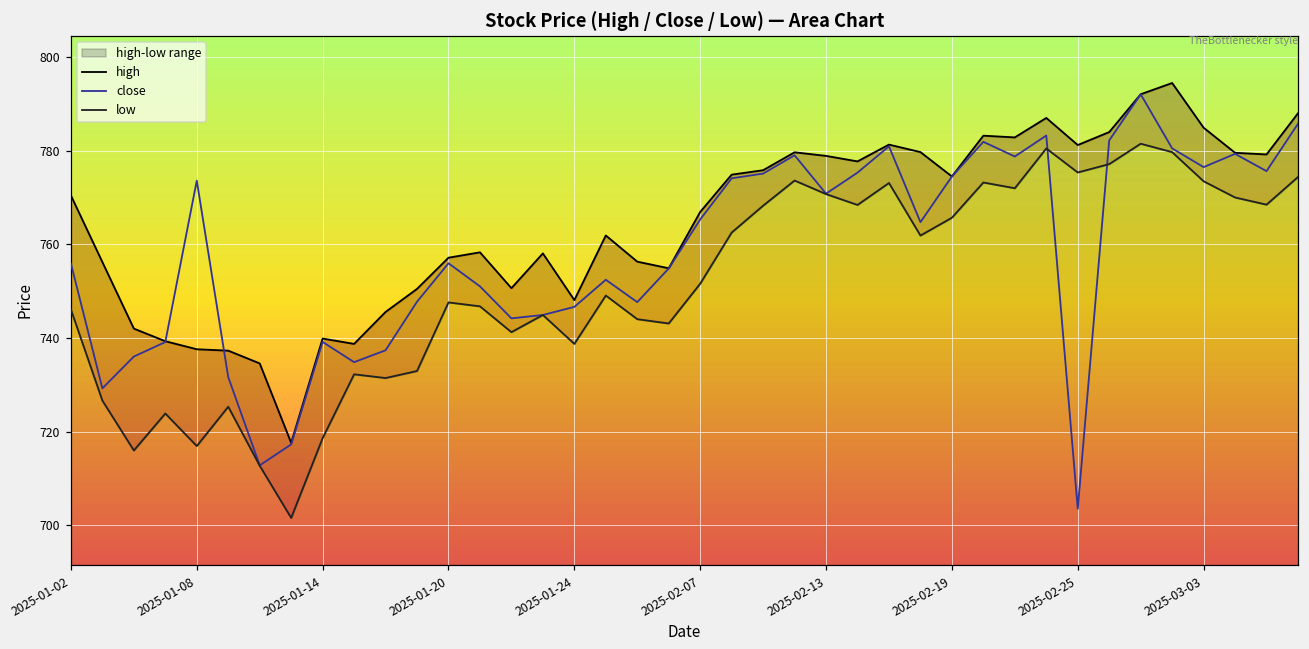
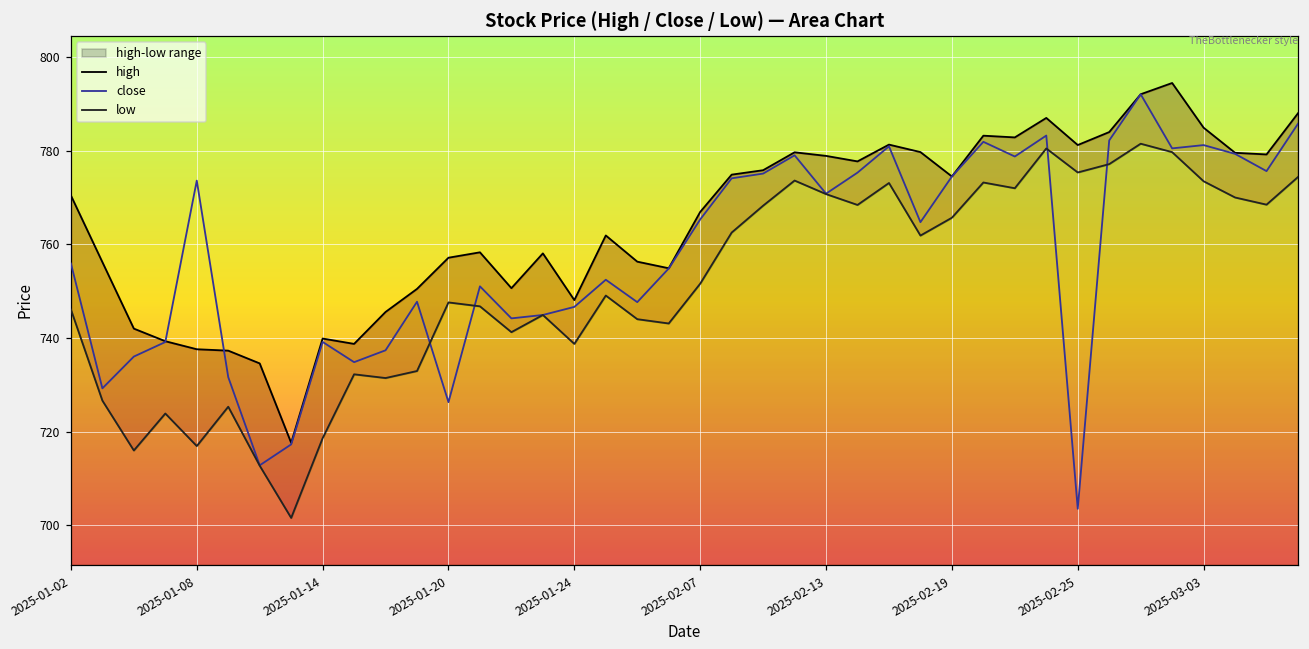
close, 2025-01-20: 756 -> 726
close, 2025-03-03: 776 -> 781
